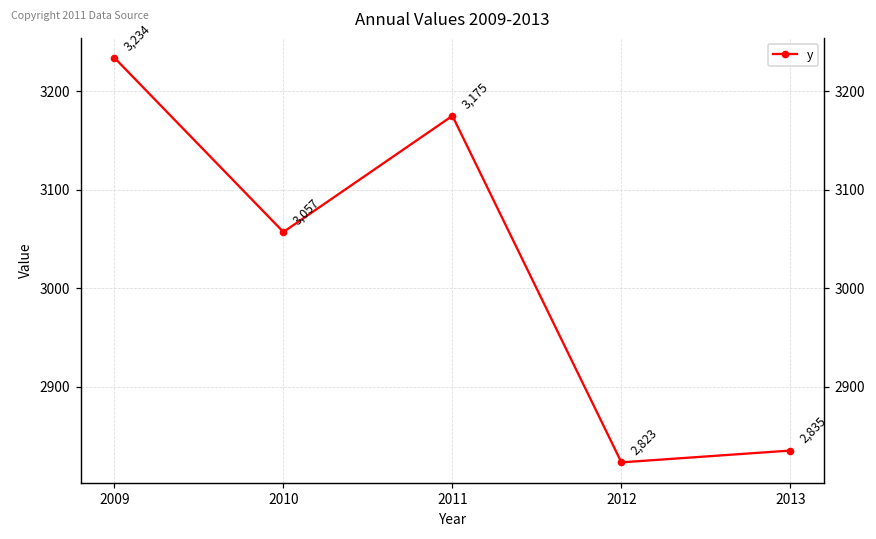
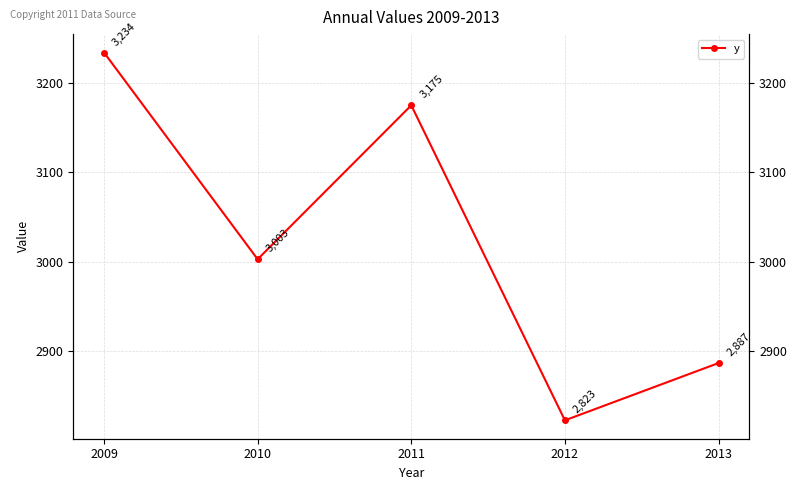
2010: 3,057 -> 3,003
2013: 2,835 -> 2,887
